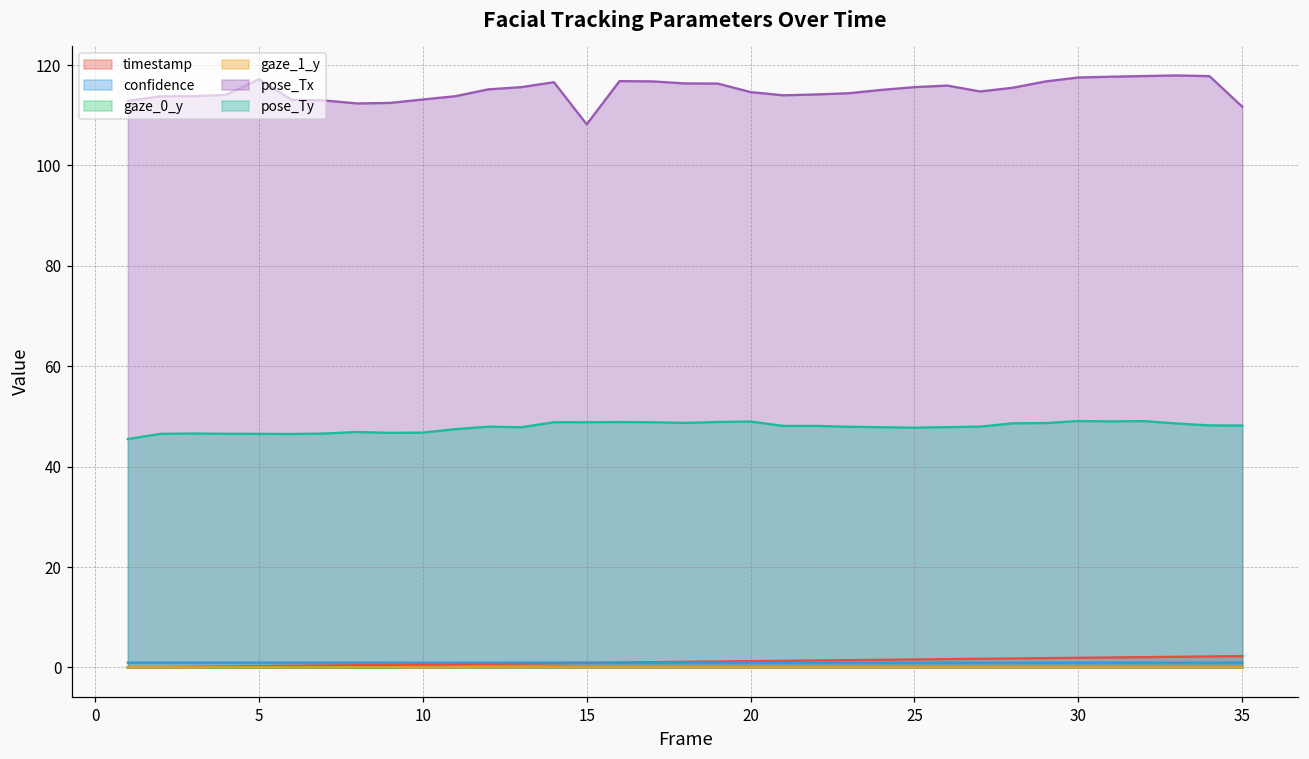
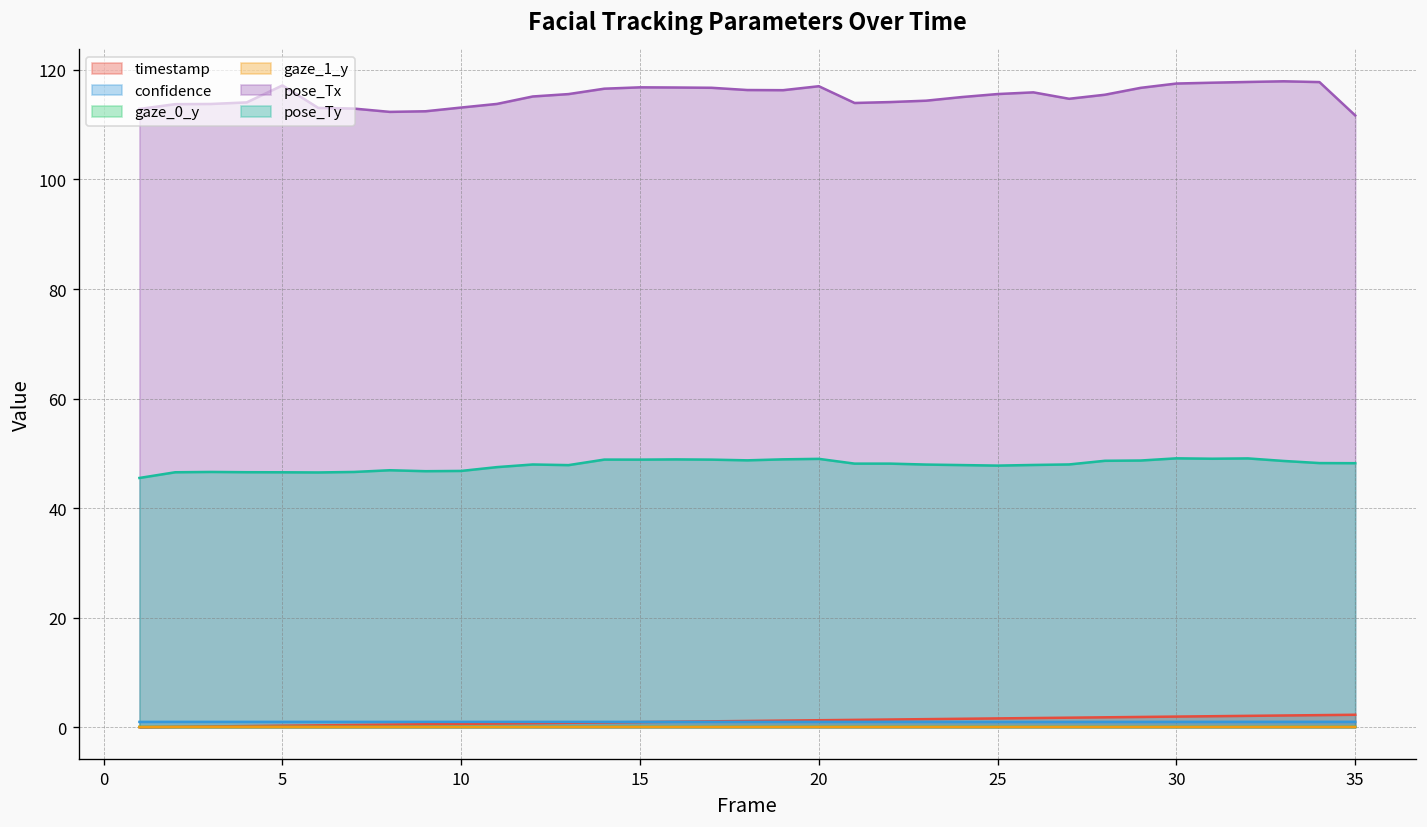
pose_Tx, 15: 108 -> 117
pose_Tx, 20: 115 -> 117
